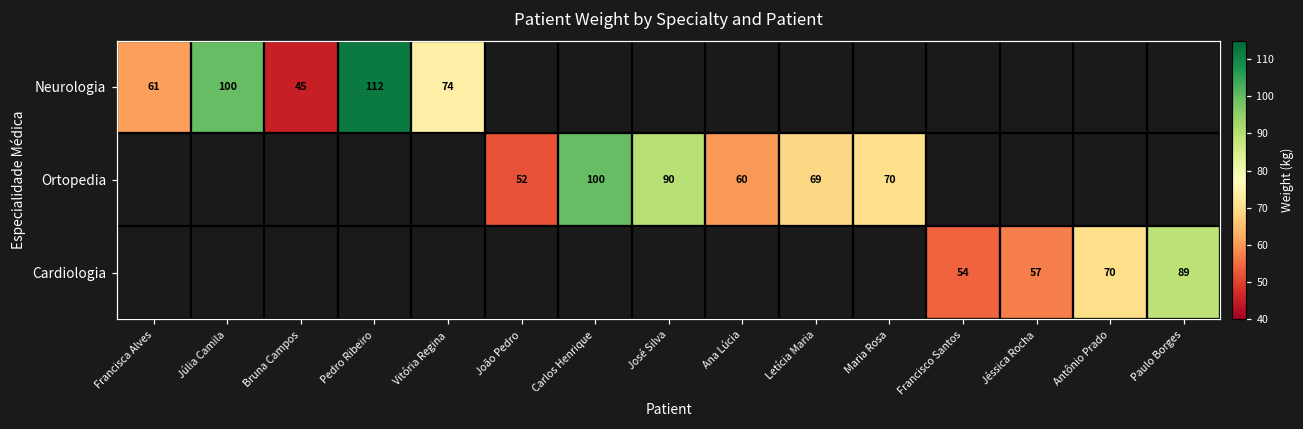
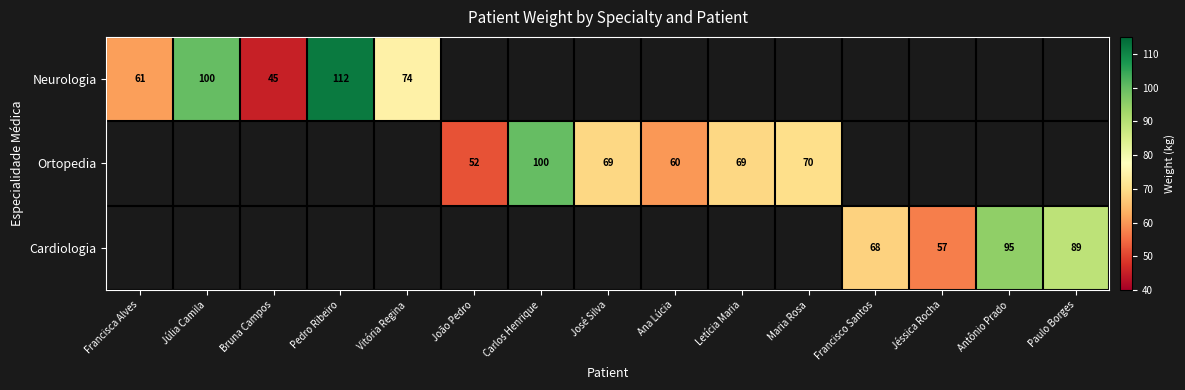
Ortopedia, José Silva: 90 -> 69
Cardiologia, Francisco Santos: 54 -> 68
Cardiologia, Antônio Prado: 70 -> 95
